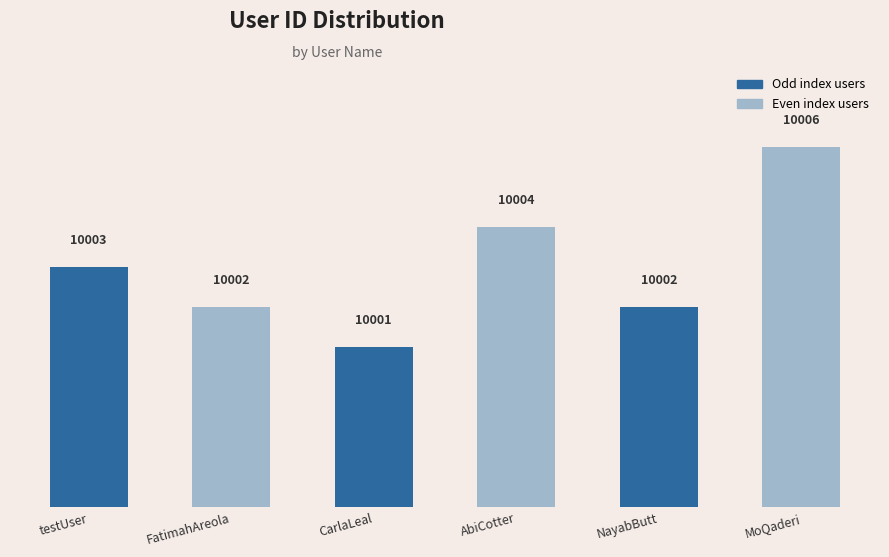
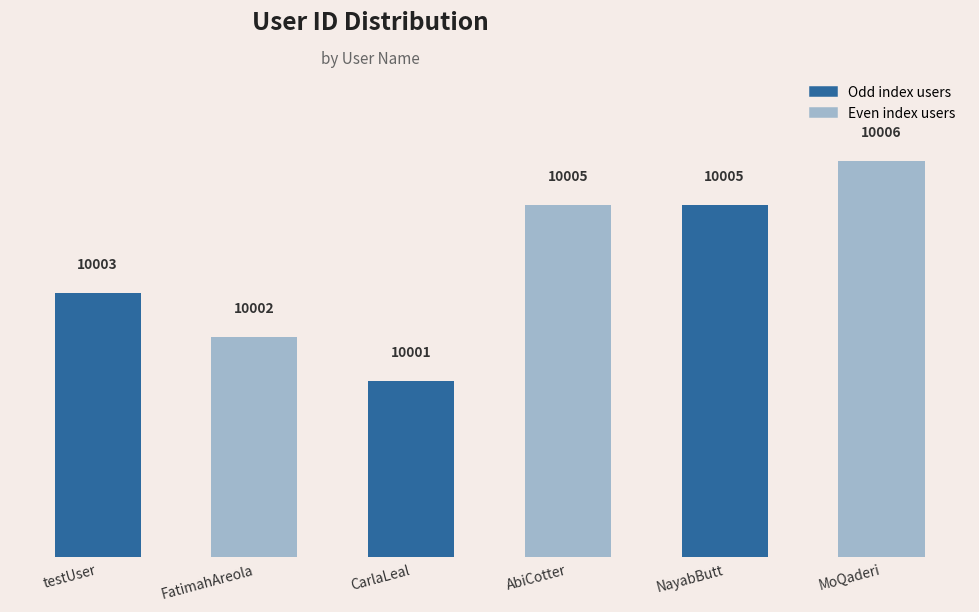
AbiCotter: 10004 -> 10005
NayabButt: 10002 -> 10005
